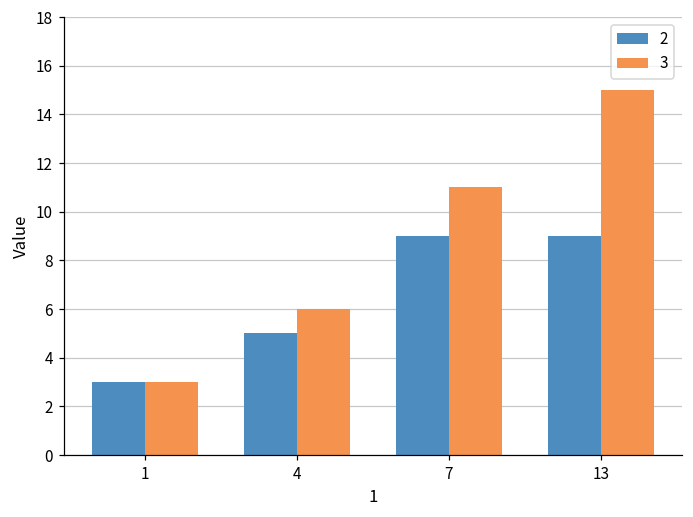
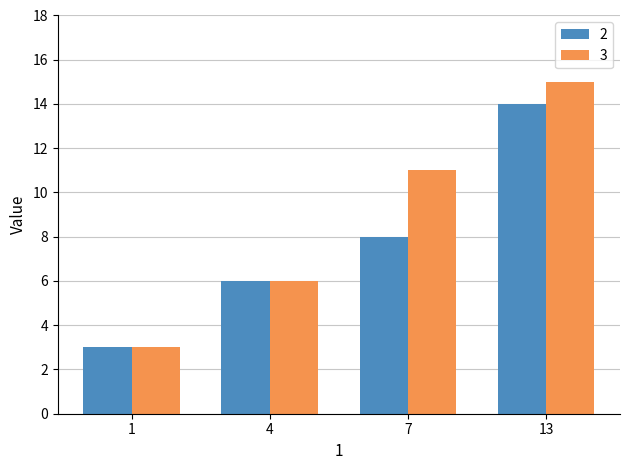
2, 4: 5 -> 6
2, 7: 9 -> 8
2, 13: 9 -> 14
